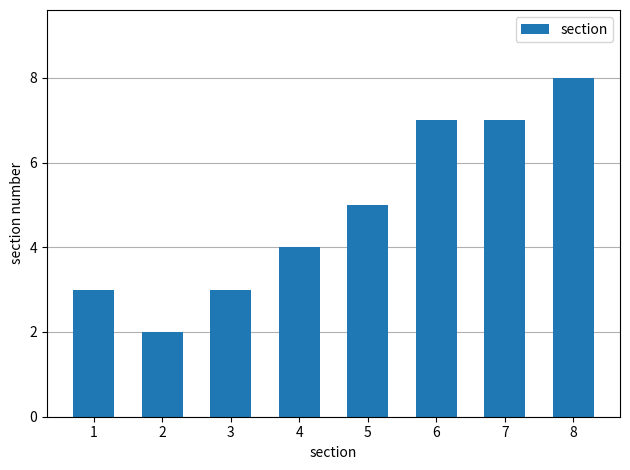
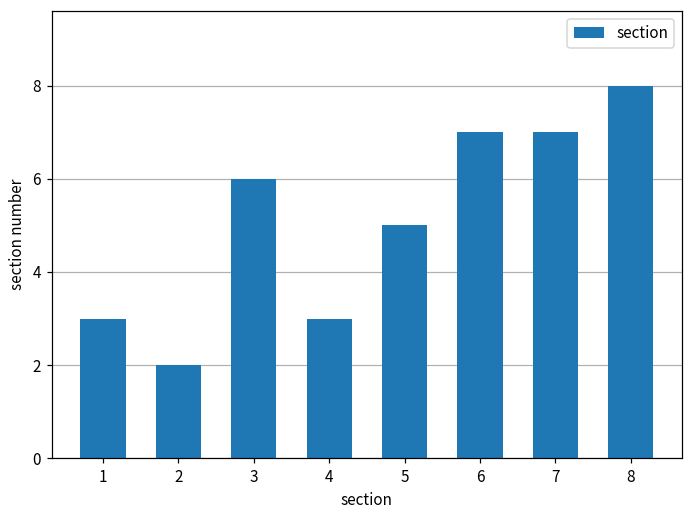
3: 3 -> 6
4: 4 -> 3
